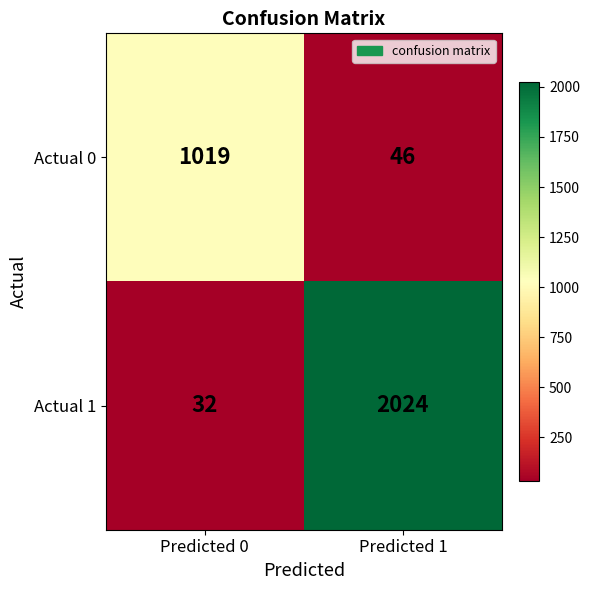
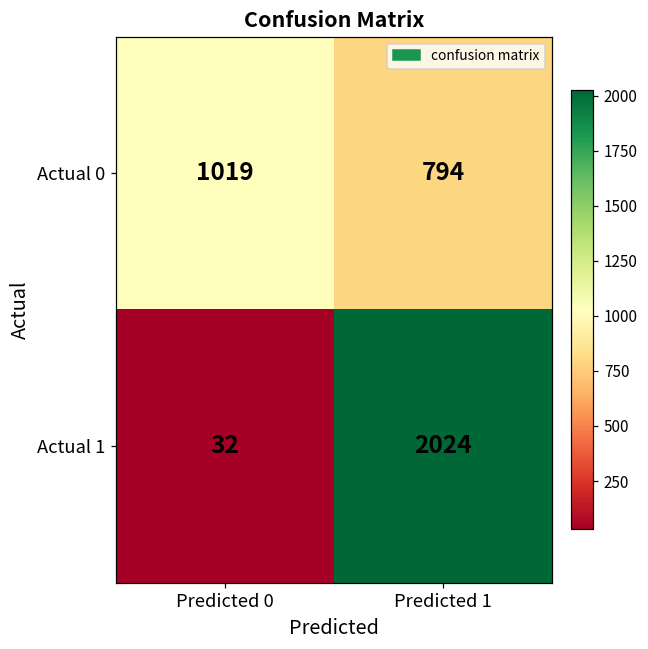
Actual 0, Predicted 1: 46 -> 794
